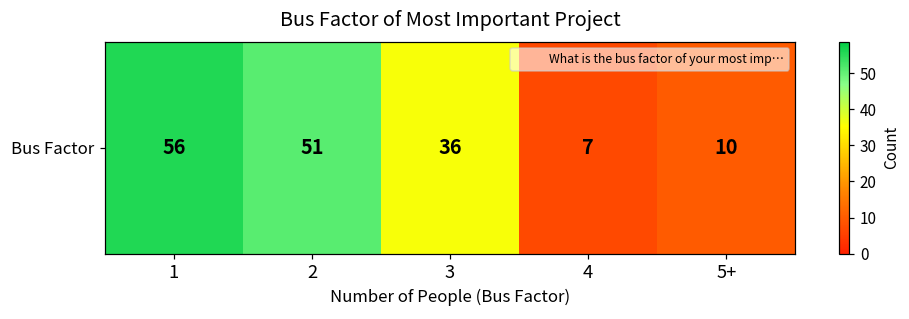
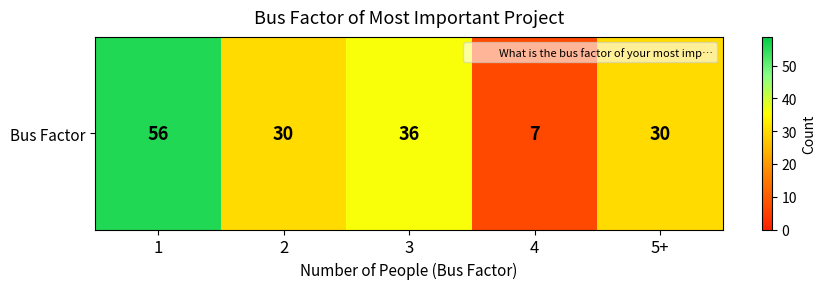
Bus Factor, 2: 51 -> 30
Bus Factor, 5+: 10 -> 30
